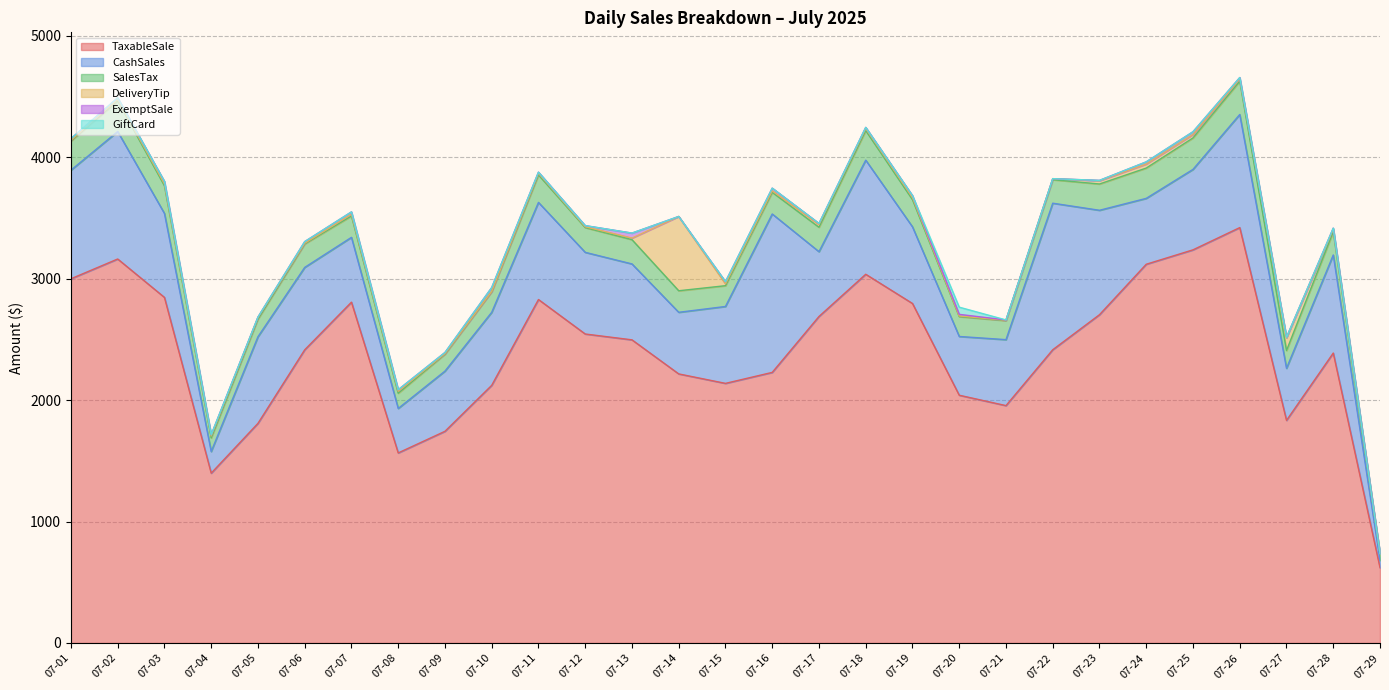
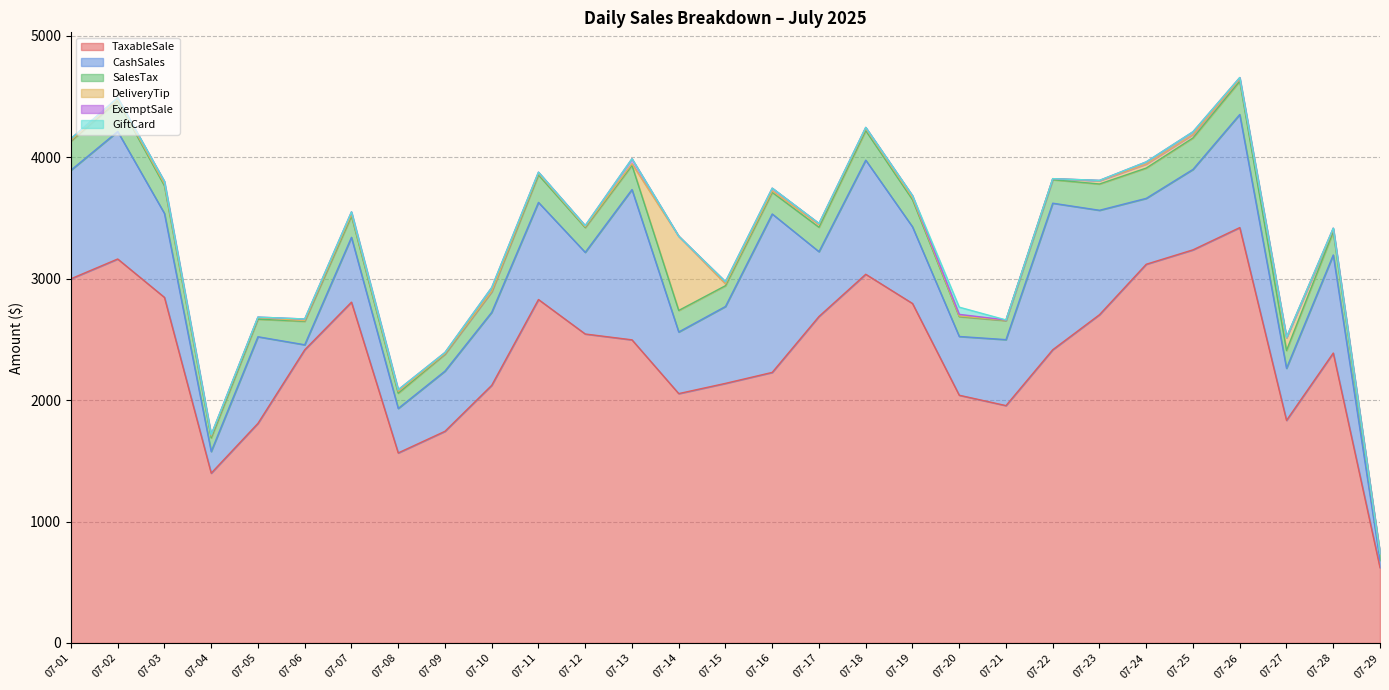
CashSales, 07-06: 680 -> 40
CashSales, 07-13: 620 -> 1240
TaxableSale, 07-14: 2220 -> 2050
